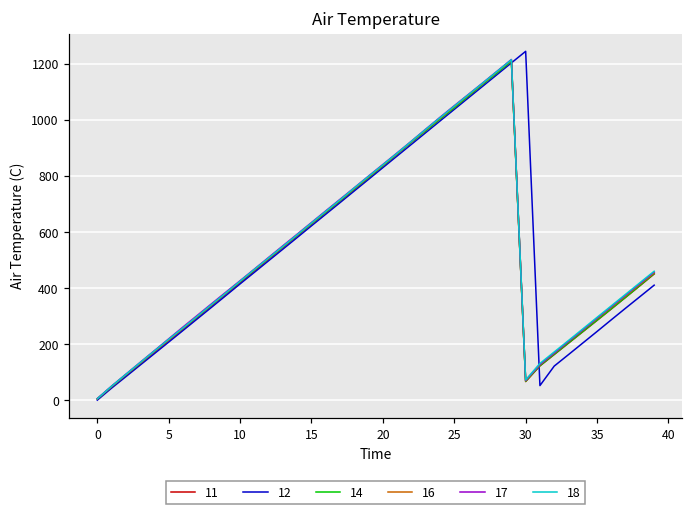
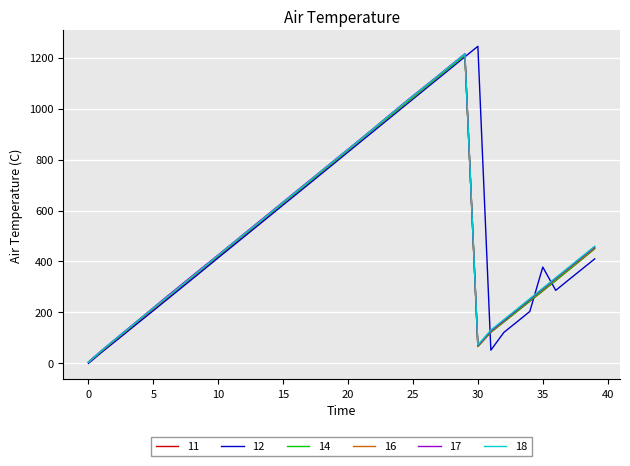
12, 35: 240 -> 380
